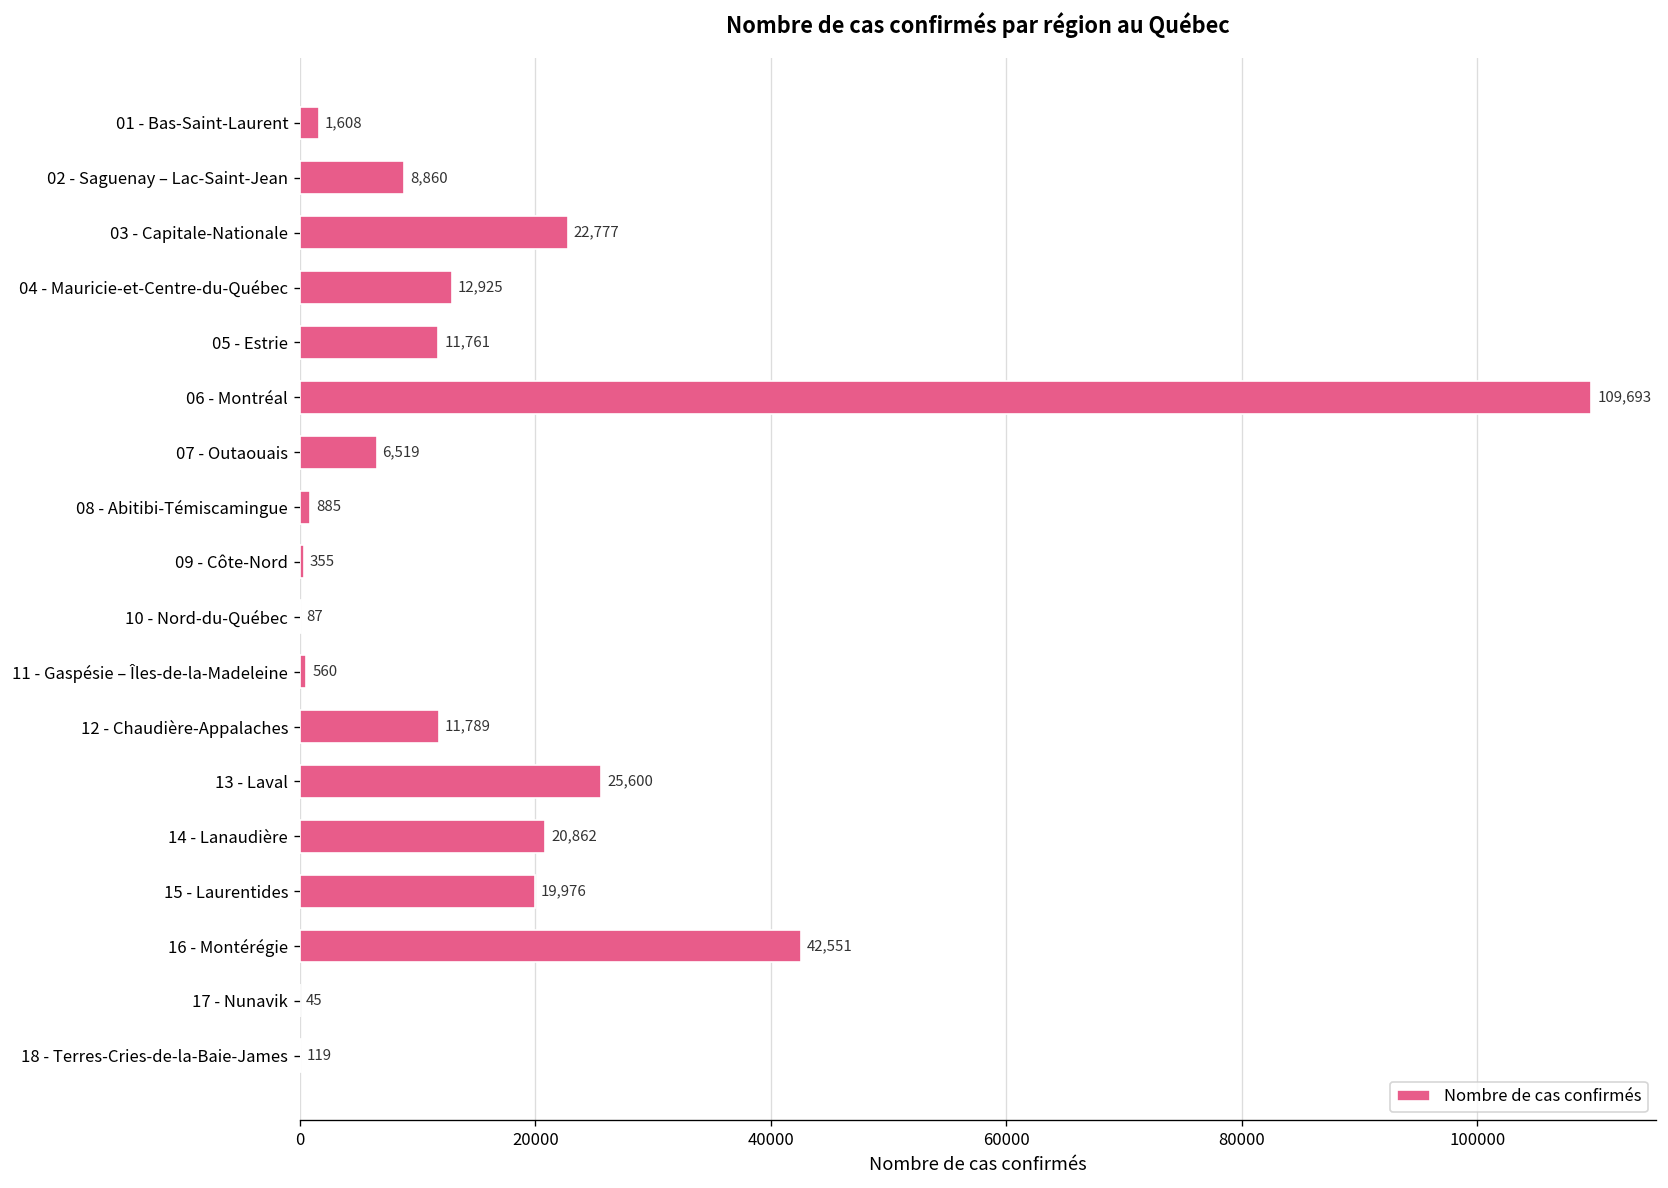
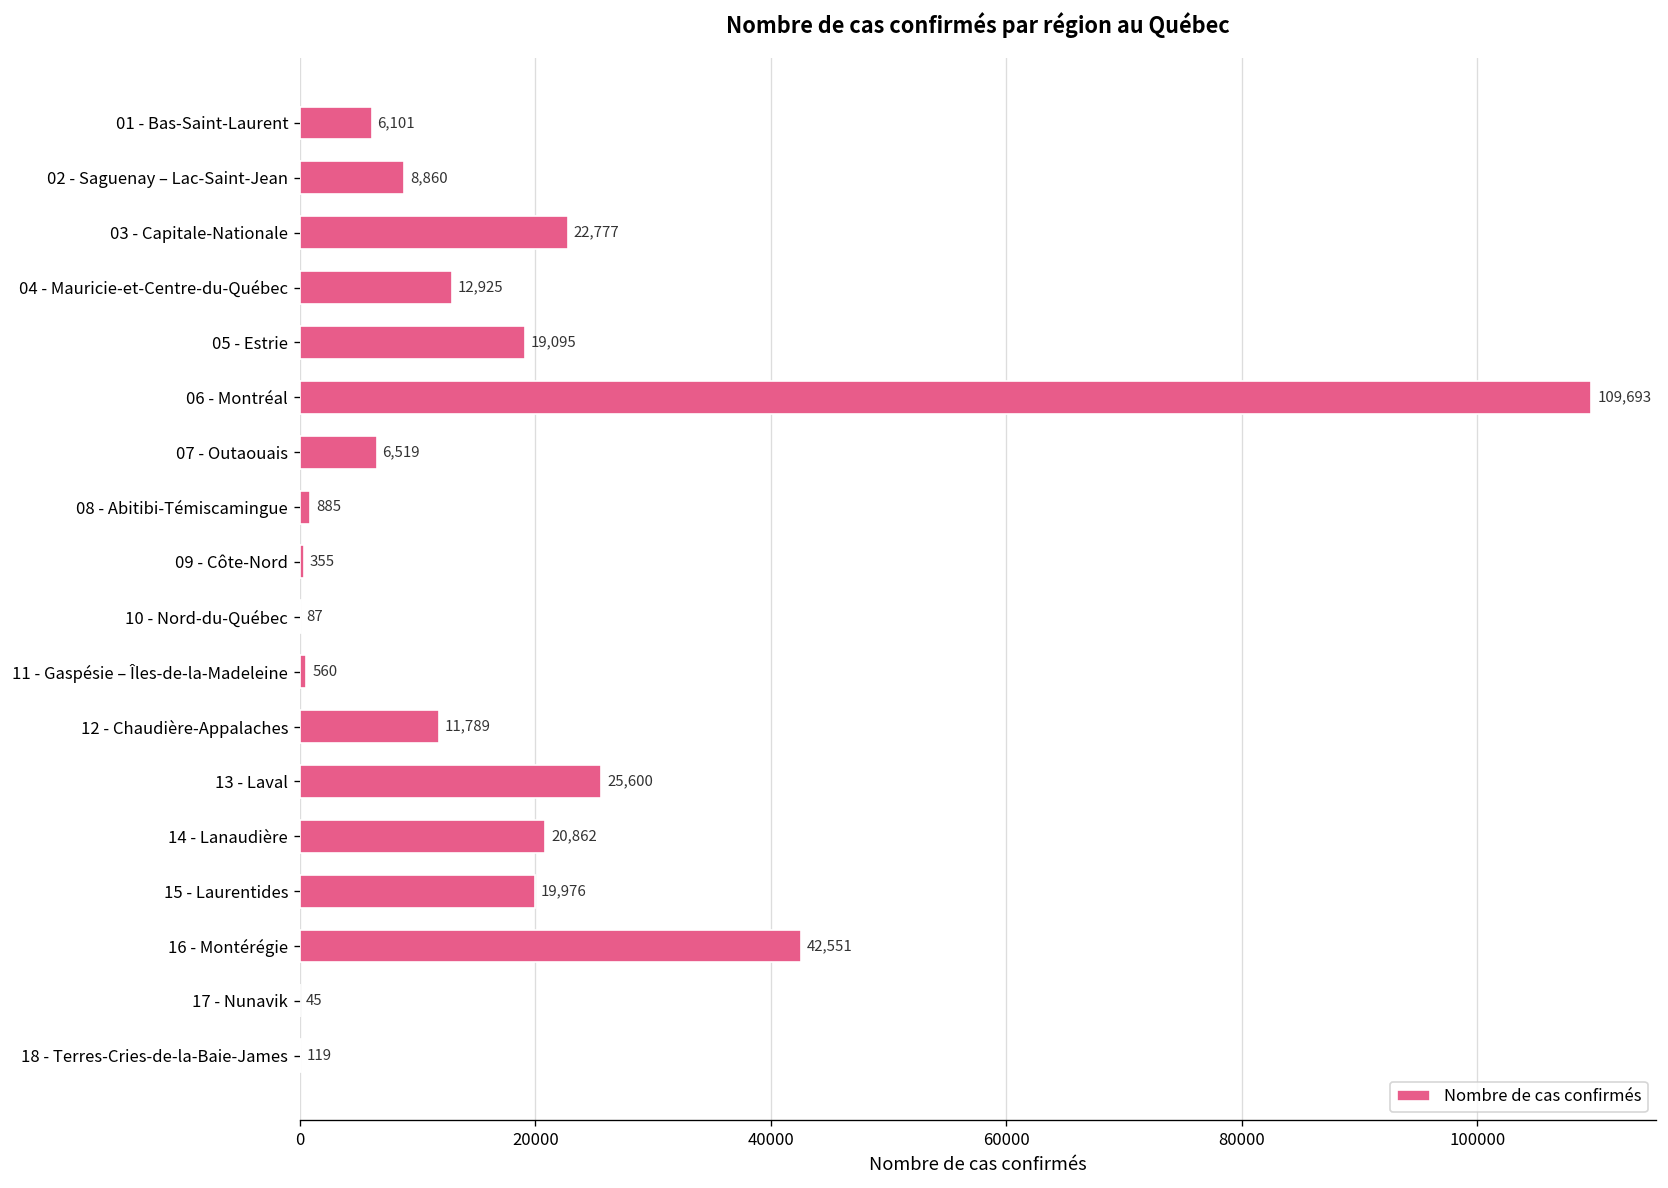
01 - Bas-Saint-Laurent: 1,608 -> 6,101
05 - Estrie: 11,761 -> 19,095
